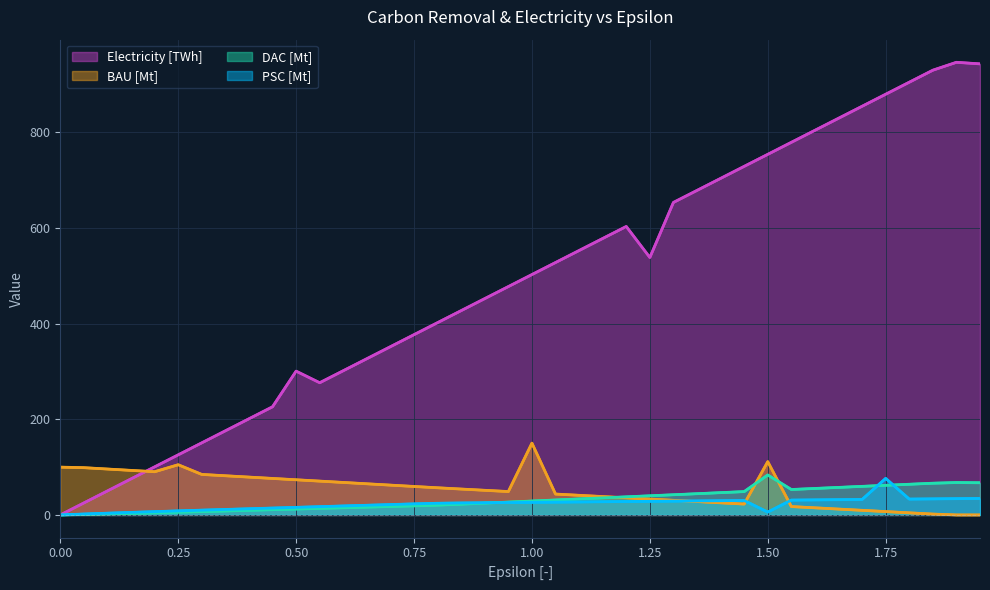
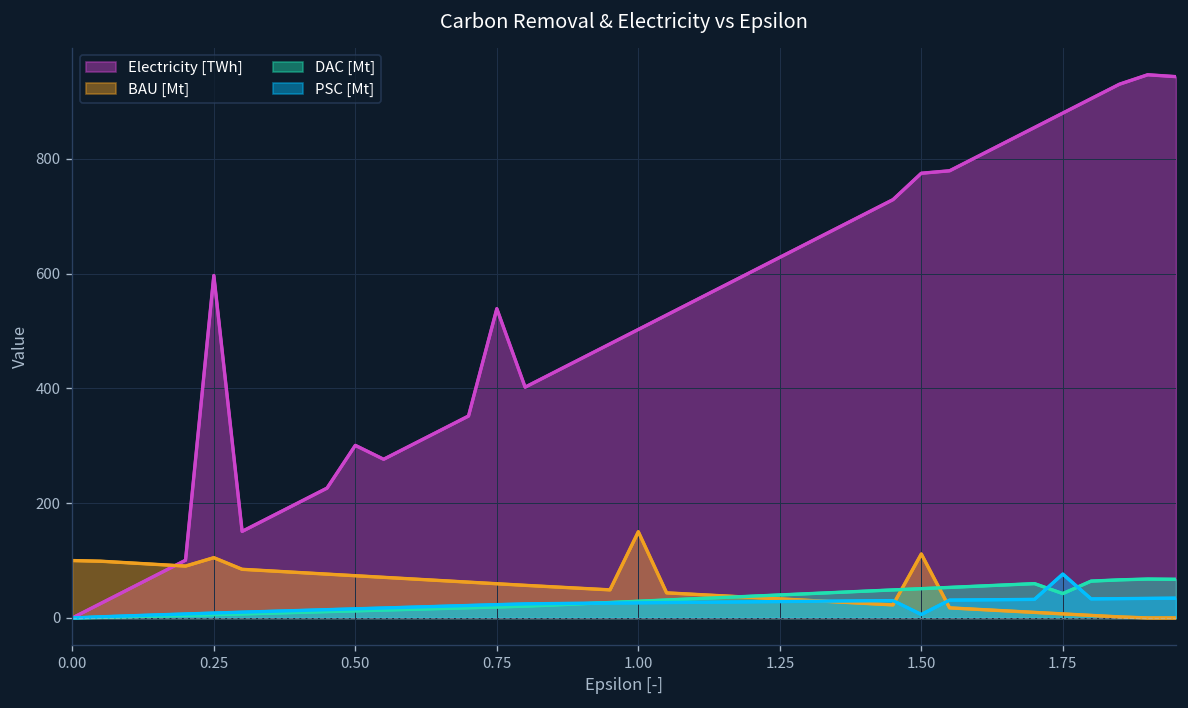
Electricity [TWh], 0.25: 130 -> 600
Electricity [TWh], 0.75: 380 -> 540
Electricity [TWh], 1.25: 540 -> 630
Electricity [TWh], 1.50: 750 -> 780
DAC [Mt], 1.50: 80 -> 50
DAC [Mt], 1.75: 60 -> 40
